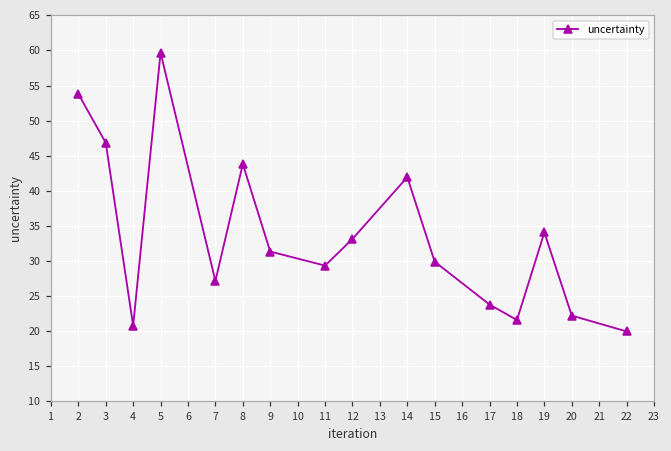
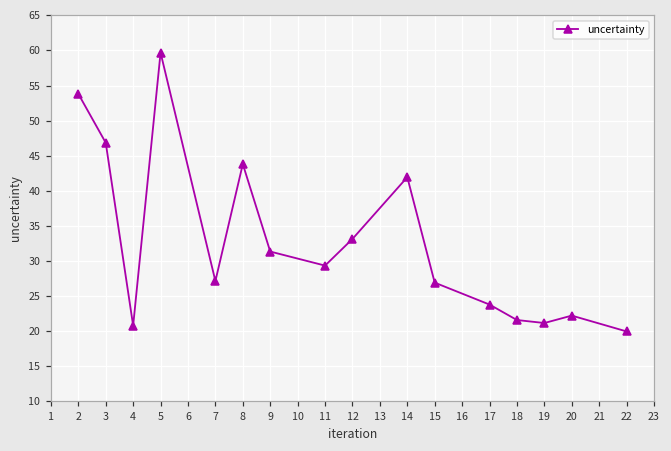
15: 30 -> 27
19: 34 -> 21
